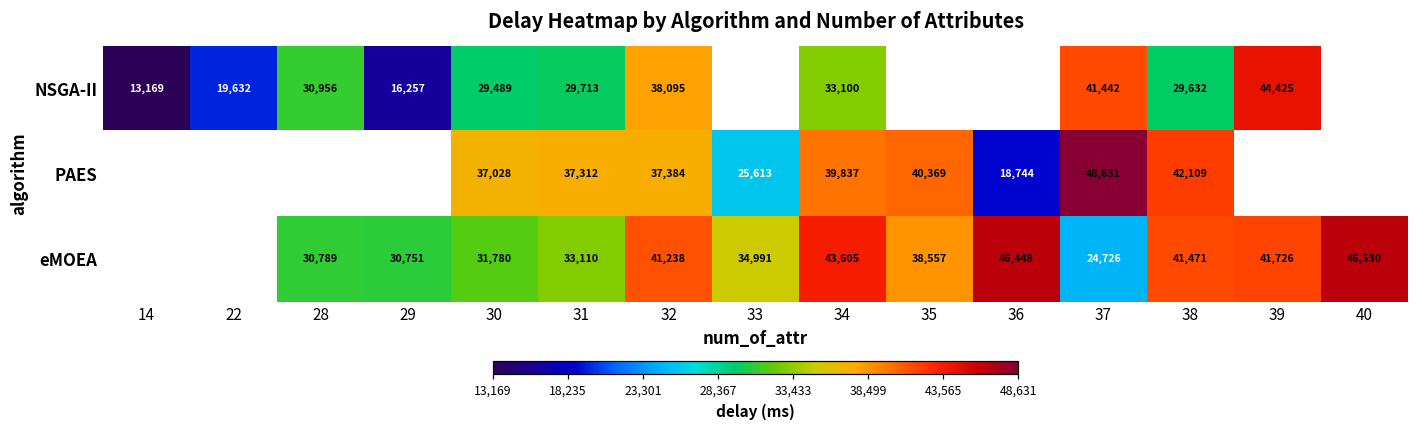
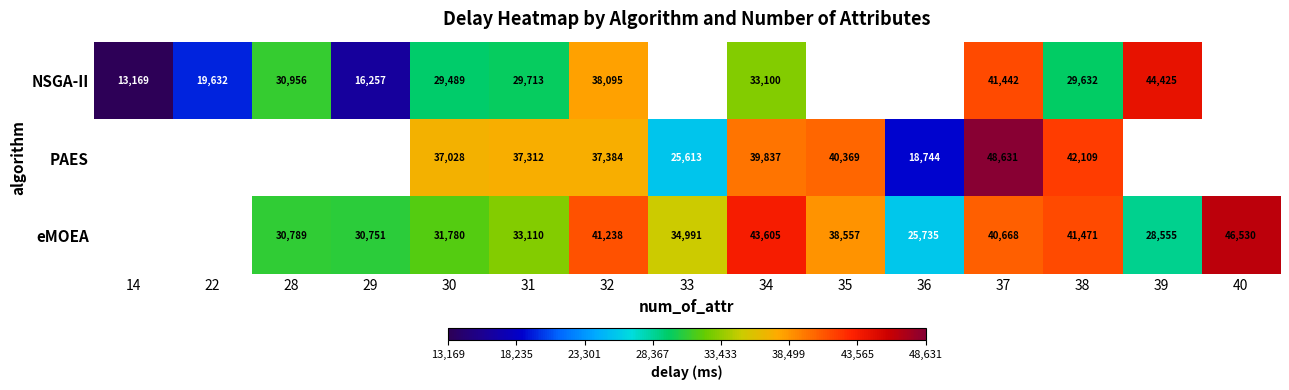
eMOEA, 36: 46,448 -> 25,735
eMOEA, 37: 24,726 -> 40,668
eMOEA, 39: 41,726 -> 28,555
